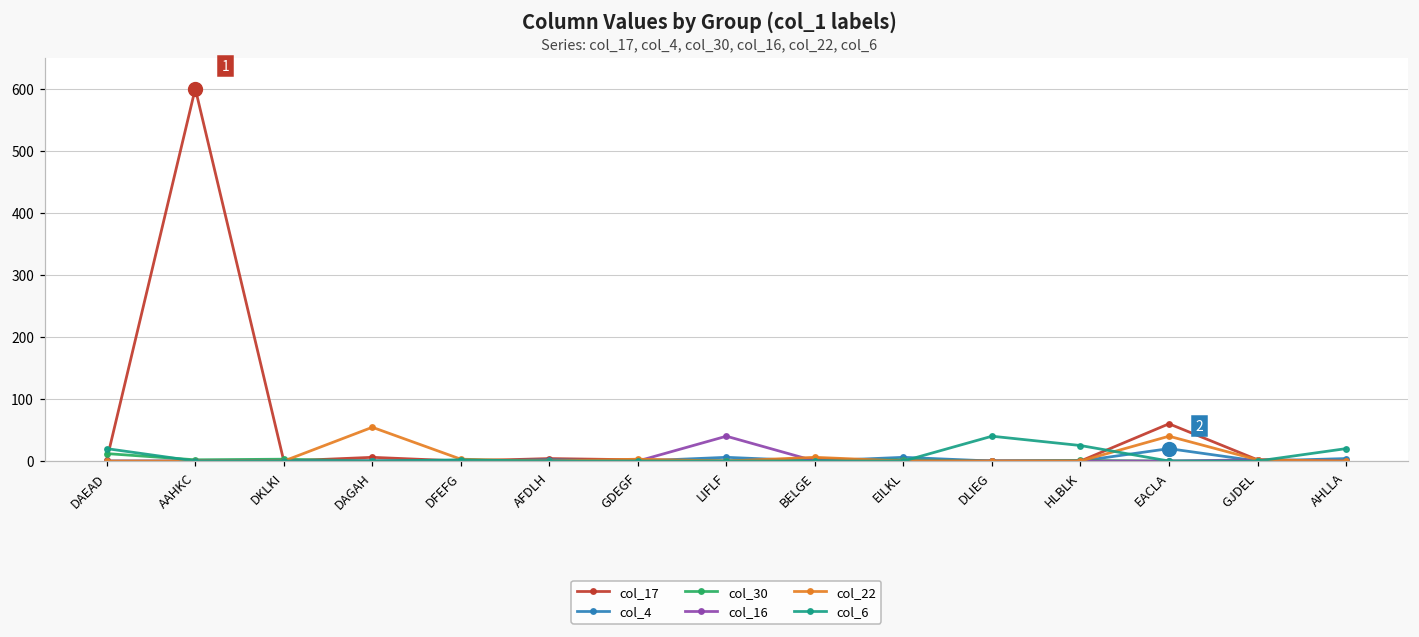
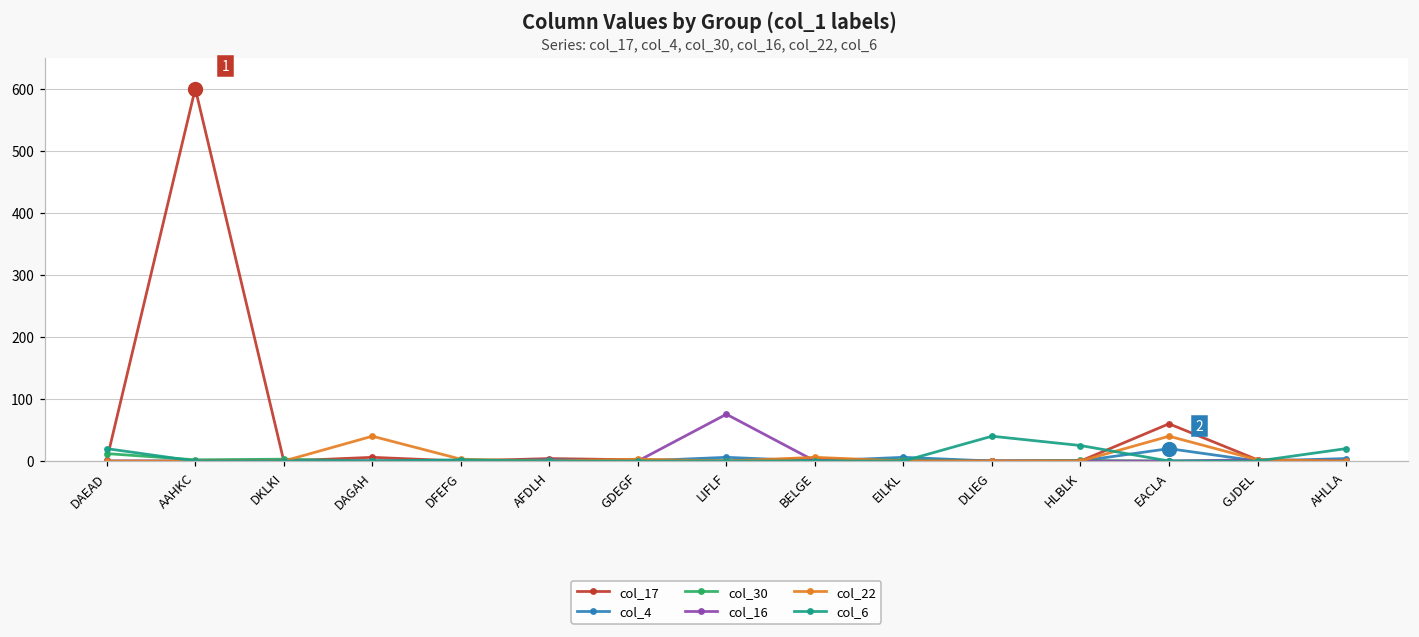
col_22, DAGAH: 50 -> 40
col_16, LIFLF: 40 -> 80
